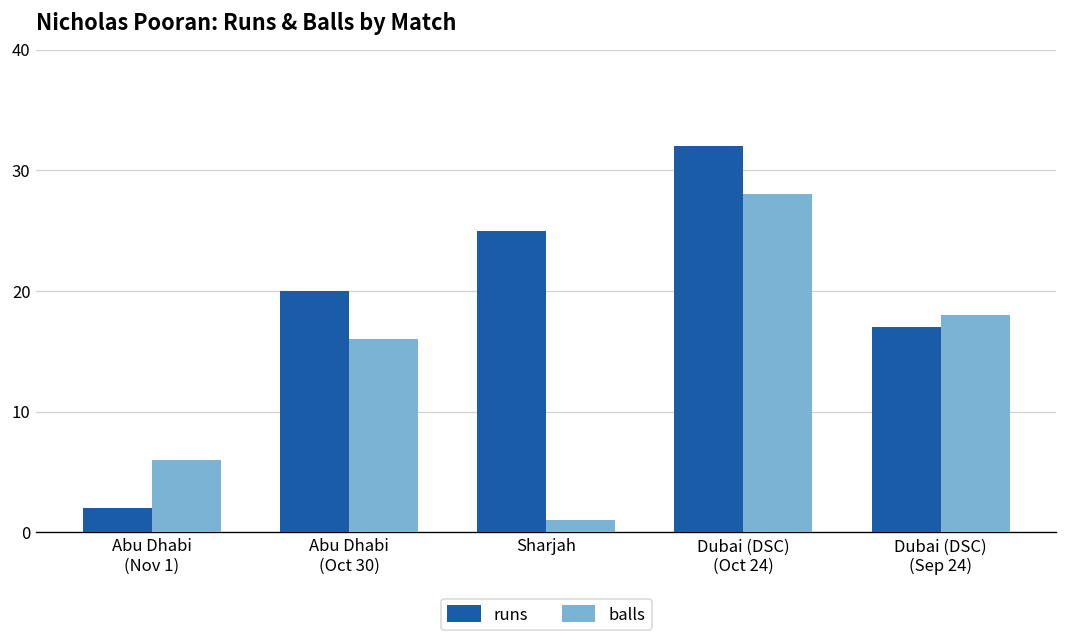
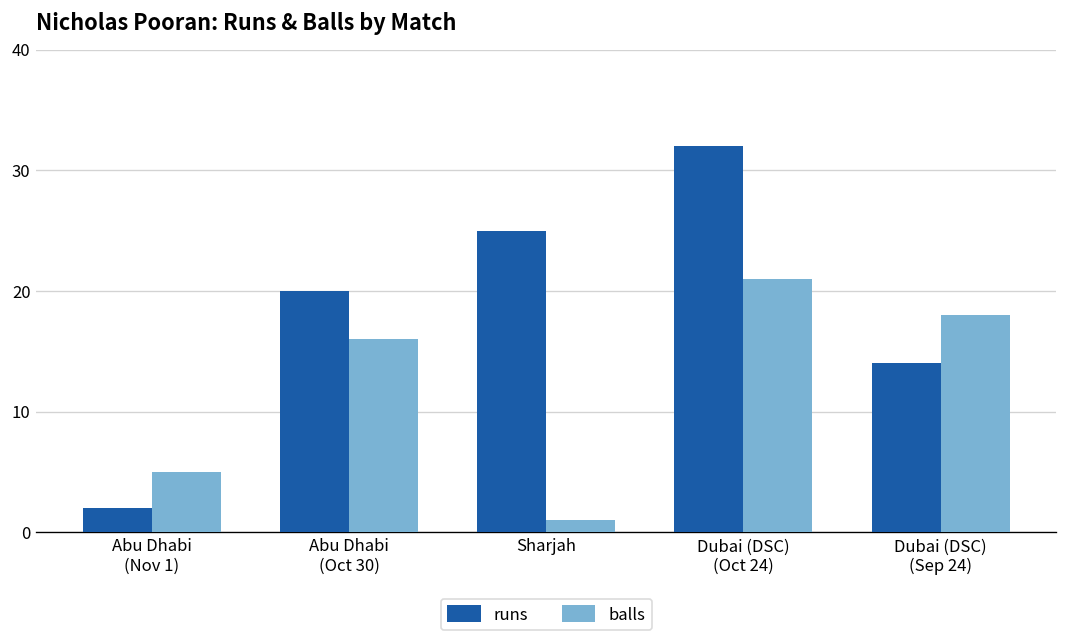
balls, Abu Dhabi (Nov 1): 6 -> 5
balls, Dubai (DSC) (Oct 24): 28 -> 21
runs, Dubai (DSC) (Sep 24): 17 -> 14
